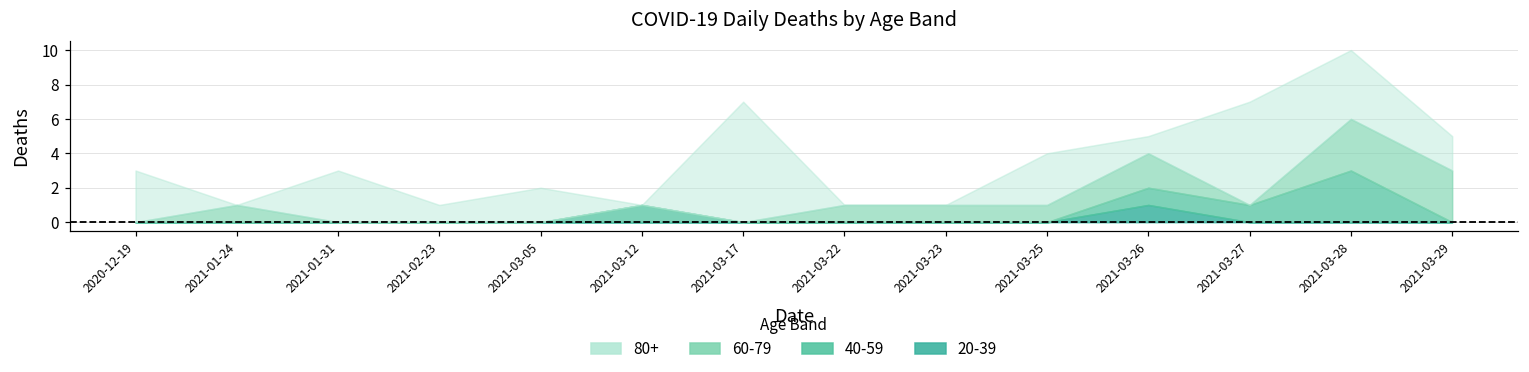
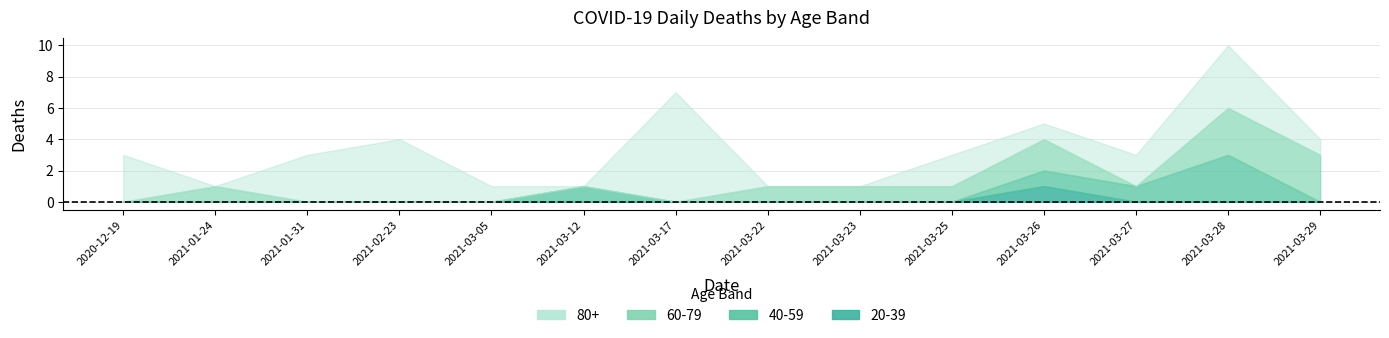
80+, 2021-02-23: 1 -> 4
80+, 2021-03-05: 2 -> 1
80+, 2021-03-25: 3 -> 2
80+, 2021-03-27: 6 -> 2
80+, 2021-03-29: 2 -> 1
